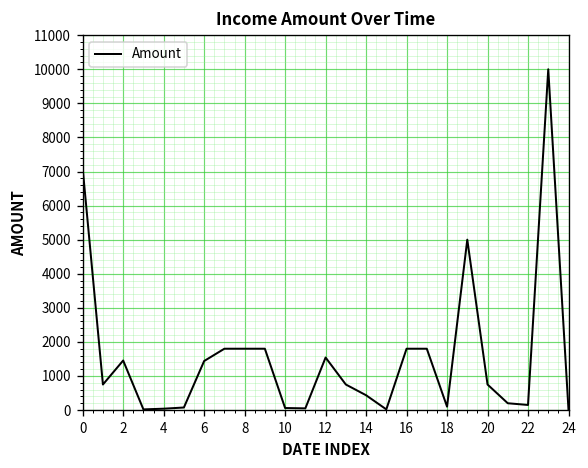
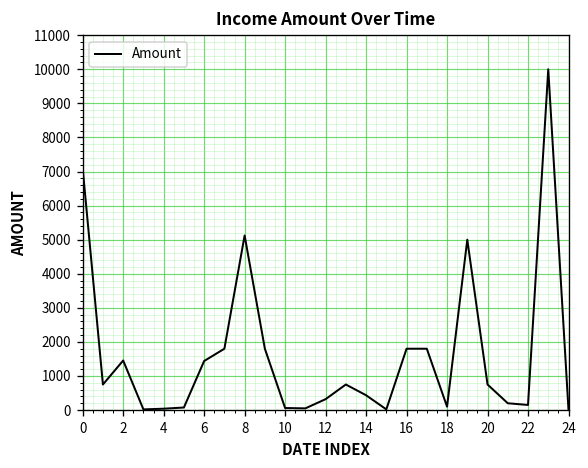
8: 1800 -> 5100
12: 1500 -> 300
